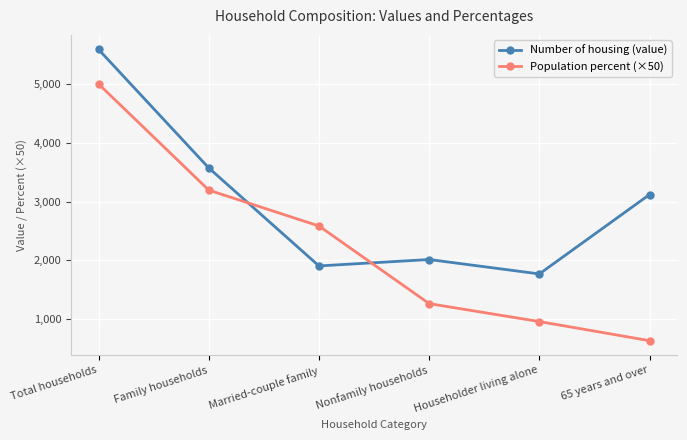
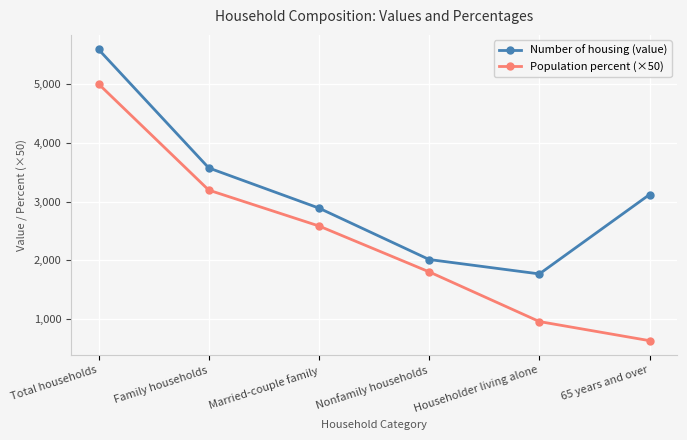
Number of housing (value), Married-couple family: 1,900 -> 2,900
Population percent (×50), Nonfamily households: 1,300 -> 1,800
